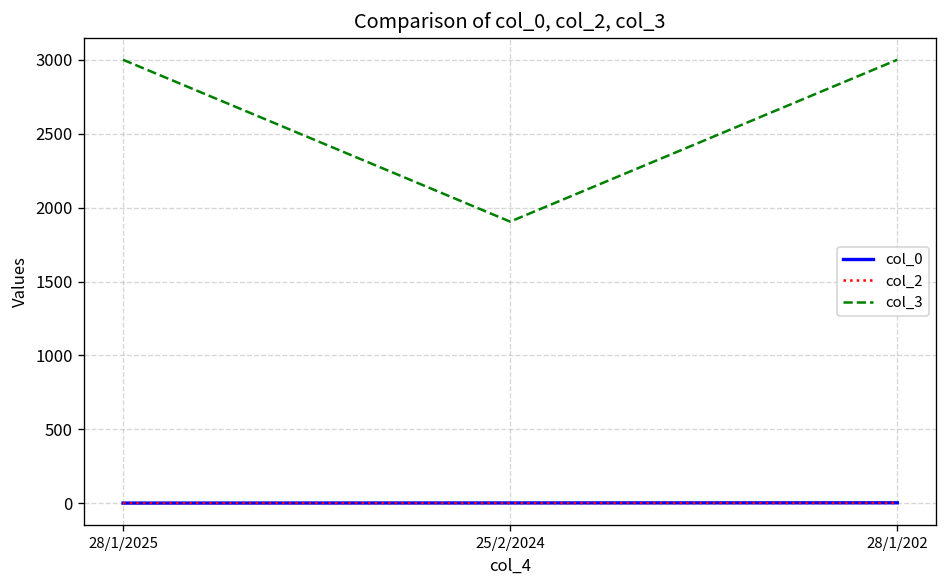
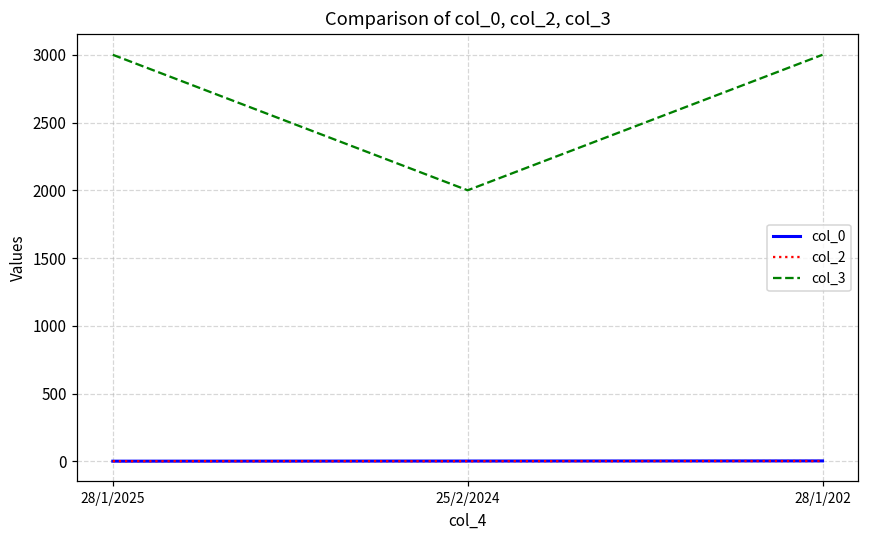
col_3, 25/2/2024: 1910 -> 2000
